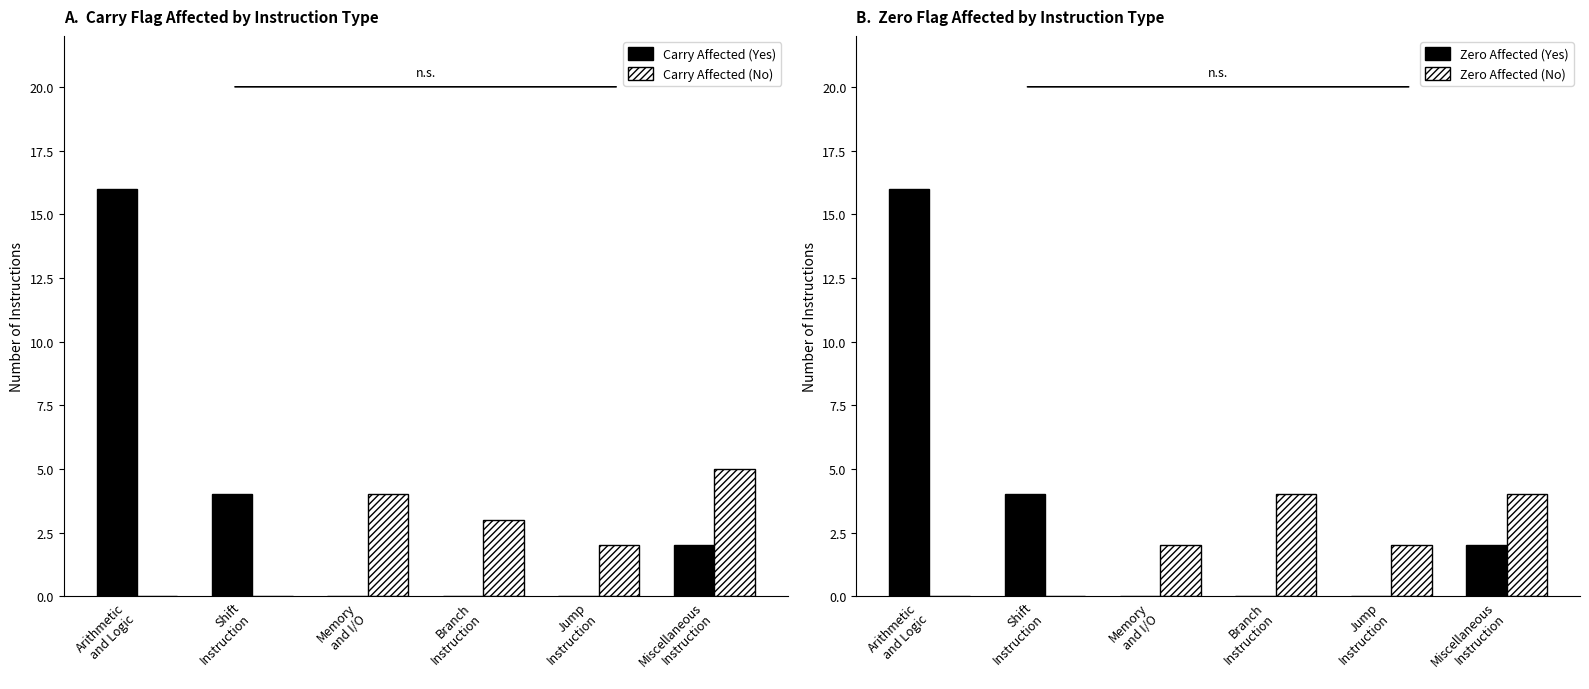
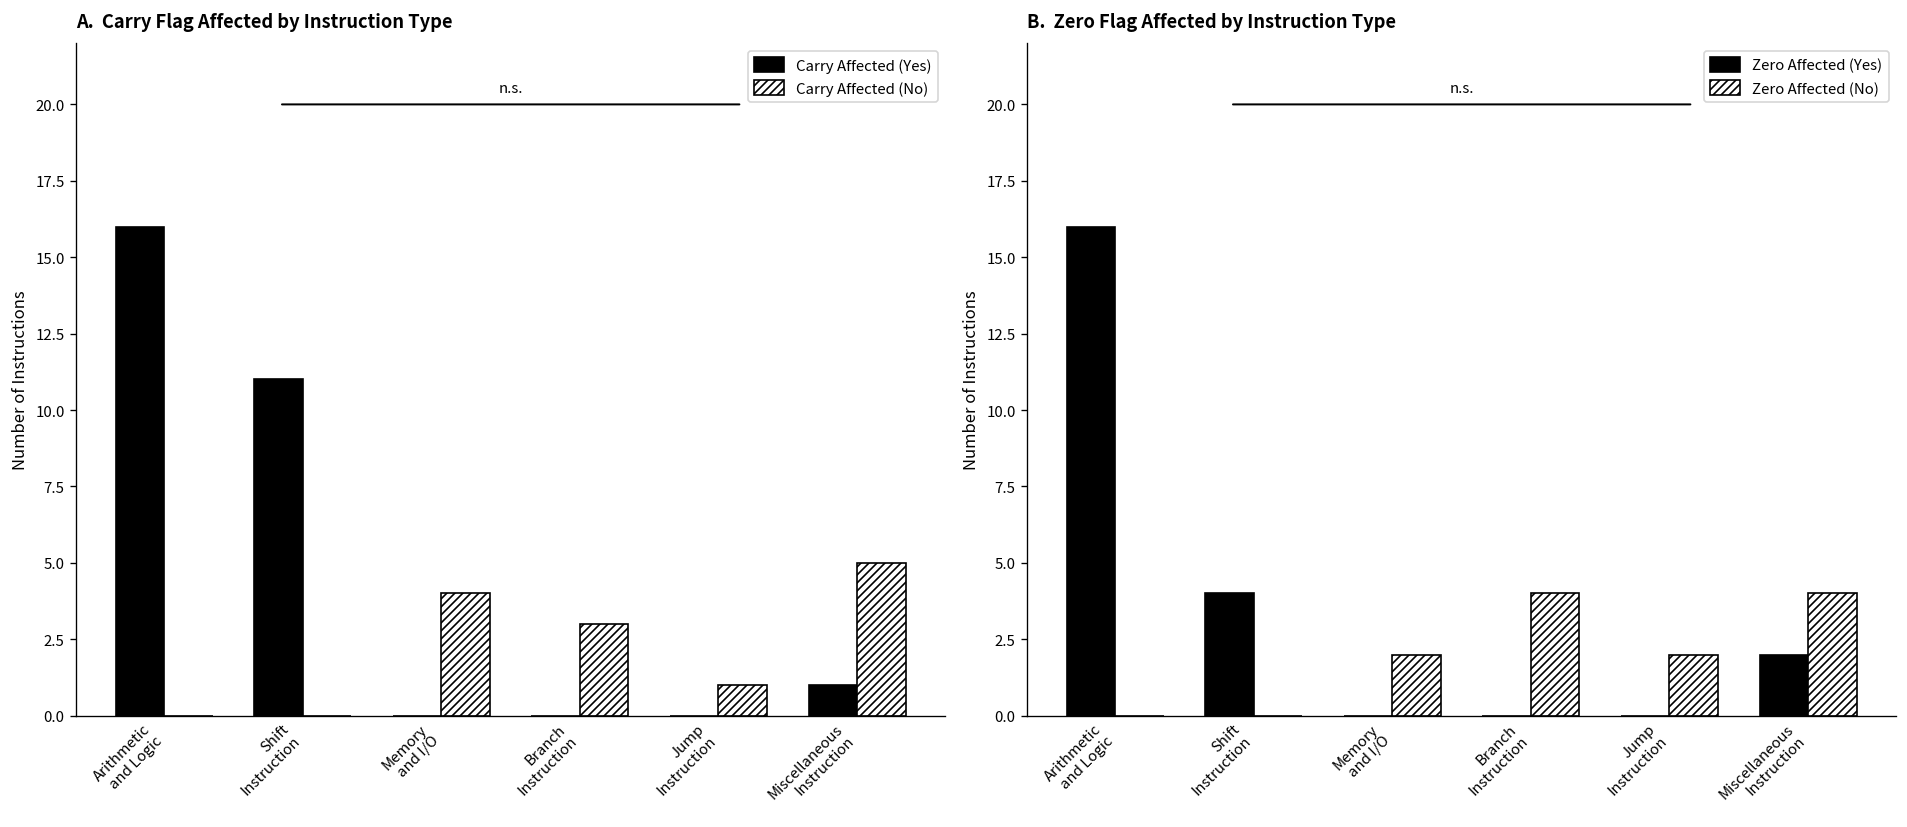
A. Carry Flag Affected by Instruction Type, Carry Affected (Yes), Shift Instruction: 4 -> 11
A. Carry Flag Affected by Instruction Type, Carry Affected (No), Jump Instruction: 2 -> 1
A. Carry Flag Affected by Instruction Type, Carry Affected (Yes), Miscellaneous Instruction: 2 -> 1
